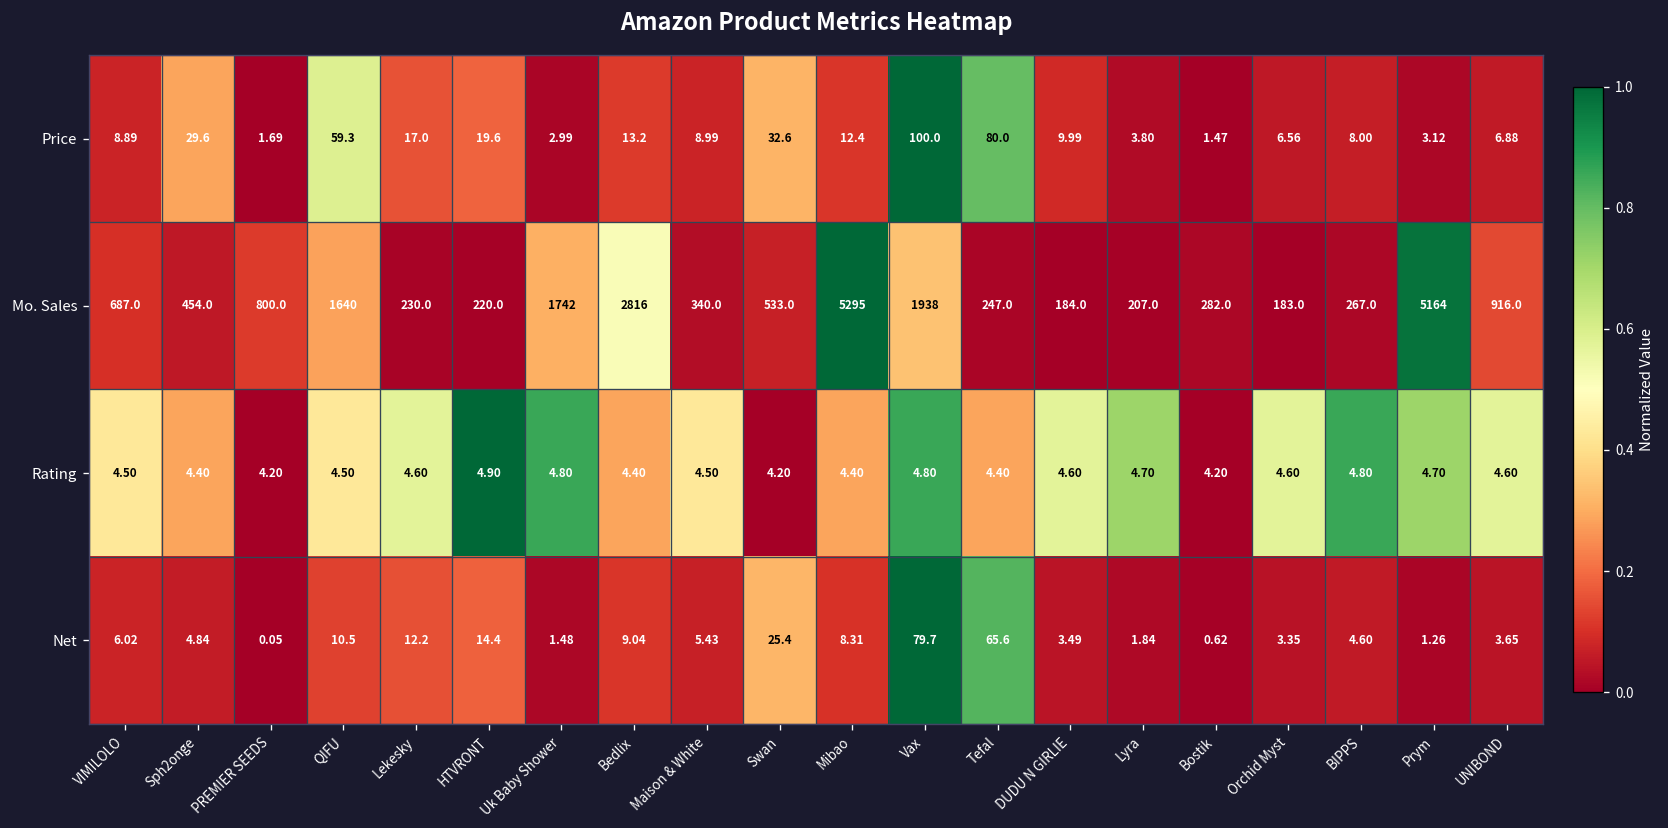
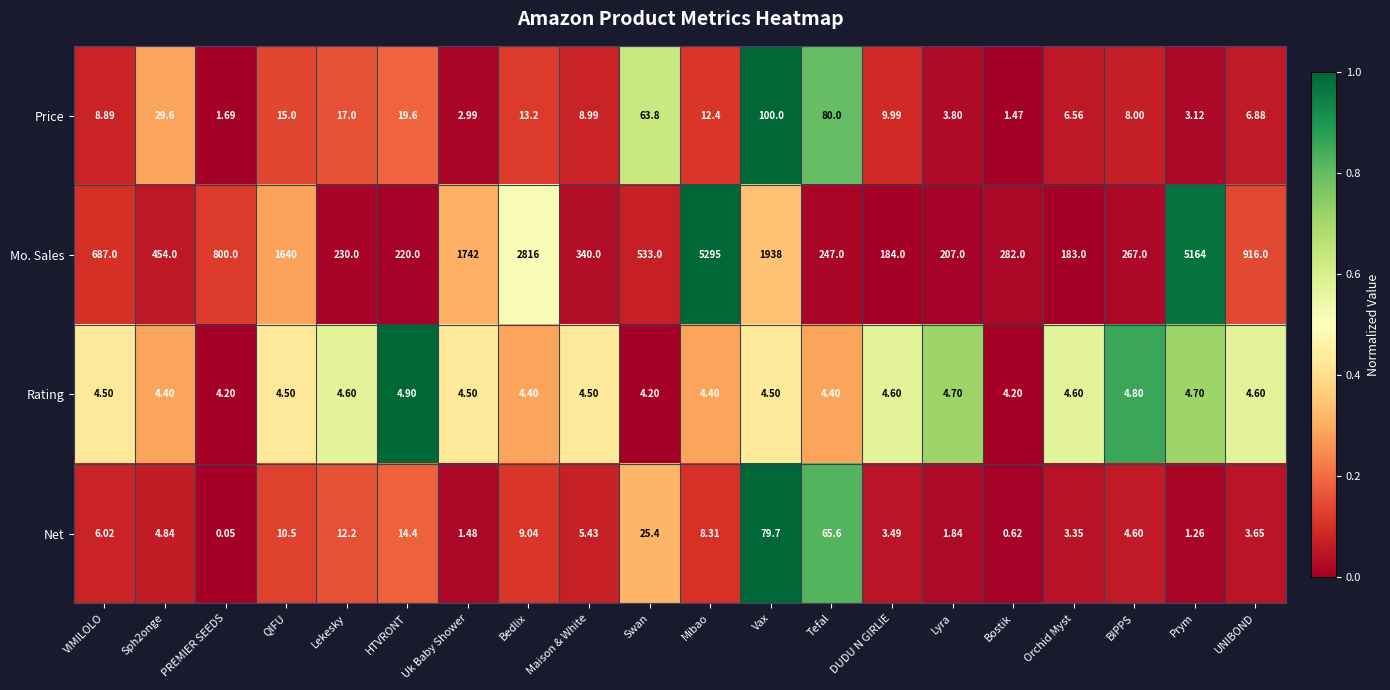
Price, QIFU: 59.3 -> 15.0
Price, Swan: 32.6 -> 63.8
Rating, Uk Baby Shower: 4.80 -> 4.50
Rating, Vax: 4.80 -> 4.50
